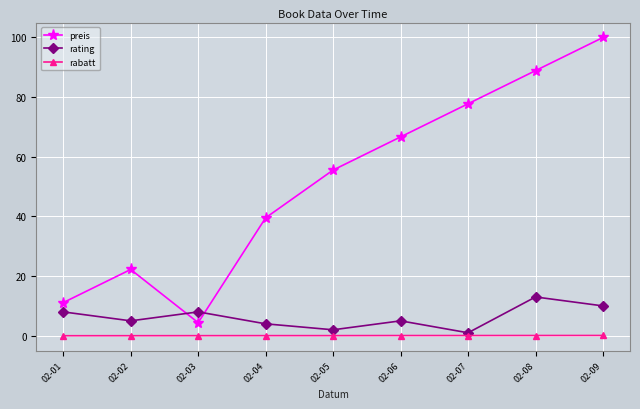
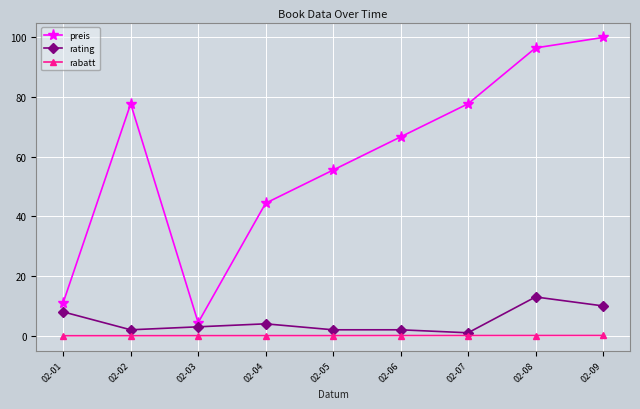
preis, 02-02: 22 -> 78
rating, 02-02: 5 -> 2
rating, 02-03: 8 -> 3
preis, 02-04: 40 -> 44
rating, 02-06: 5 -> 2
preis, 02-08: 89 -> 96
